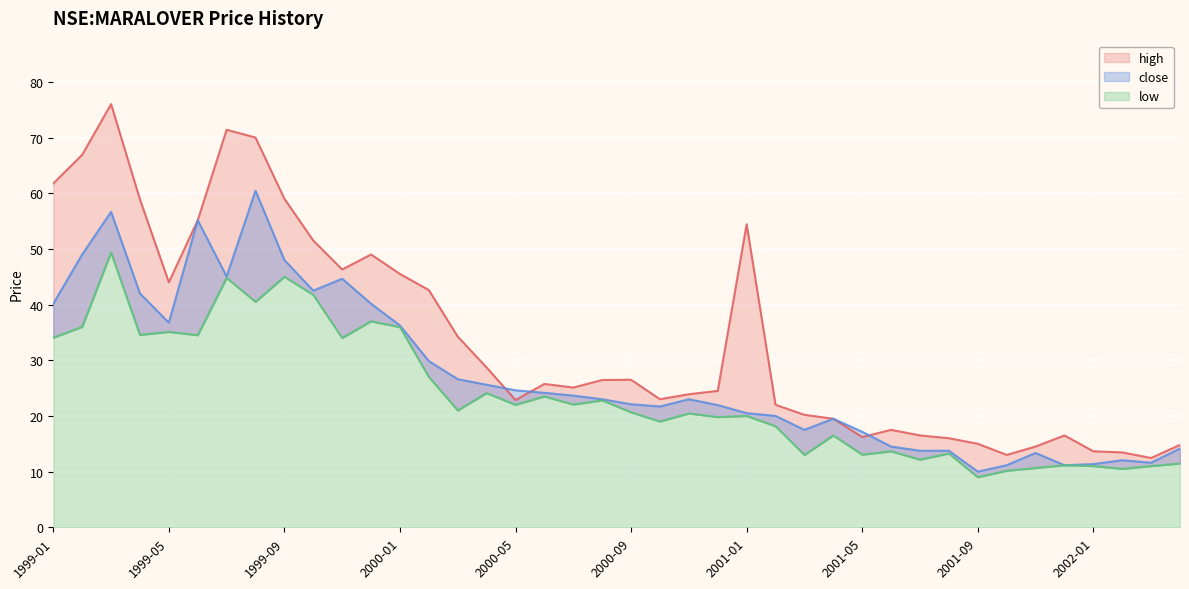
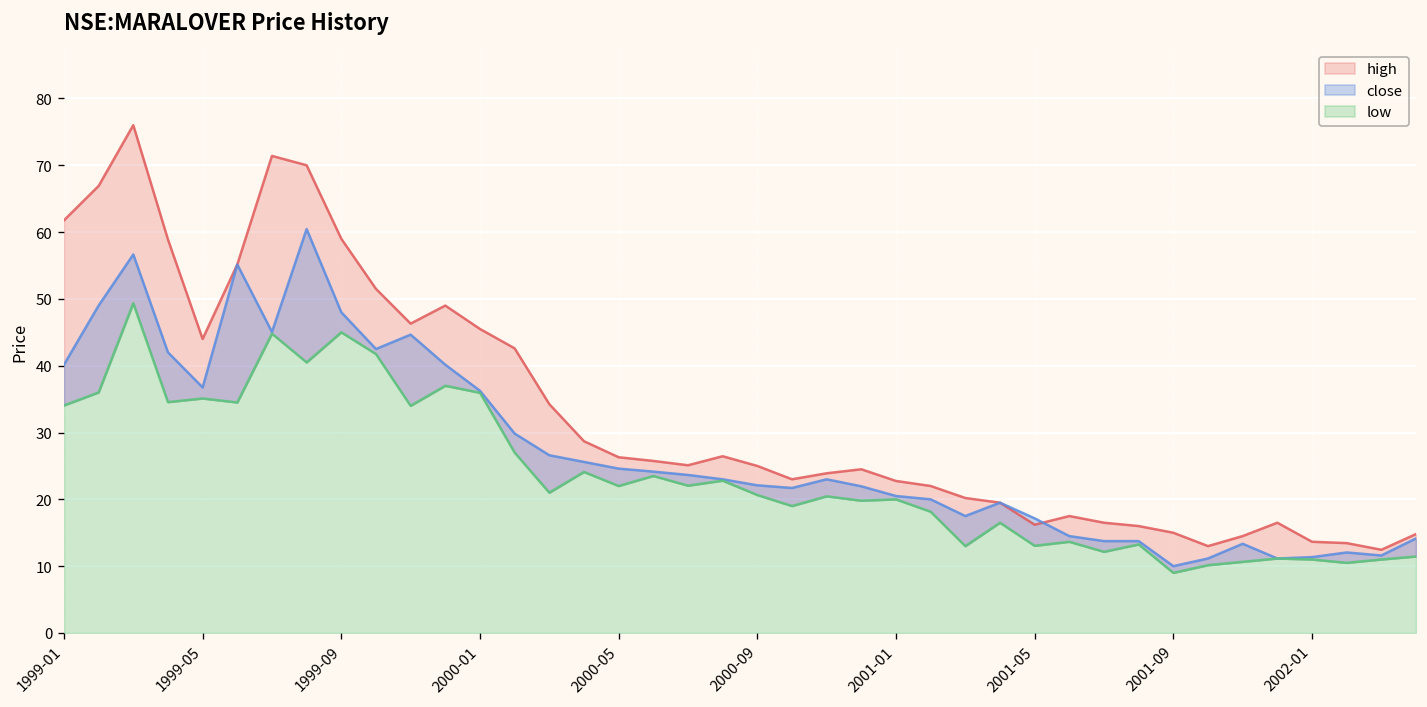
high, 2000-05: 23 -> 26
high, 2000-09: 27 -> 25
high, 2001-01: 54 -> 23
